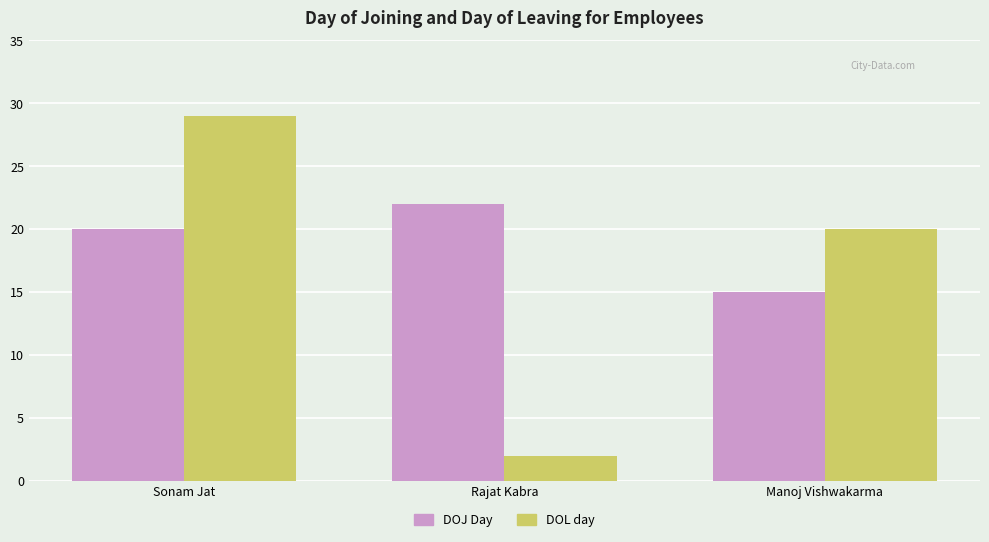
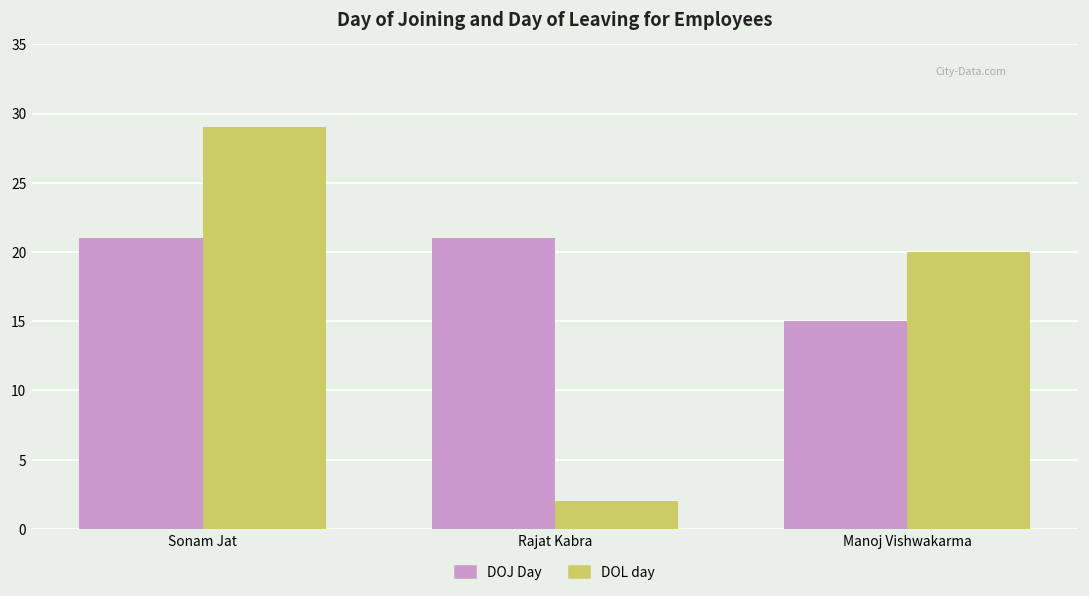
DOJ Day, Sonam Jat: 20 -> 21
DOJ Day, Rajat Kabra: 22 -> 21
